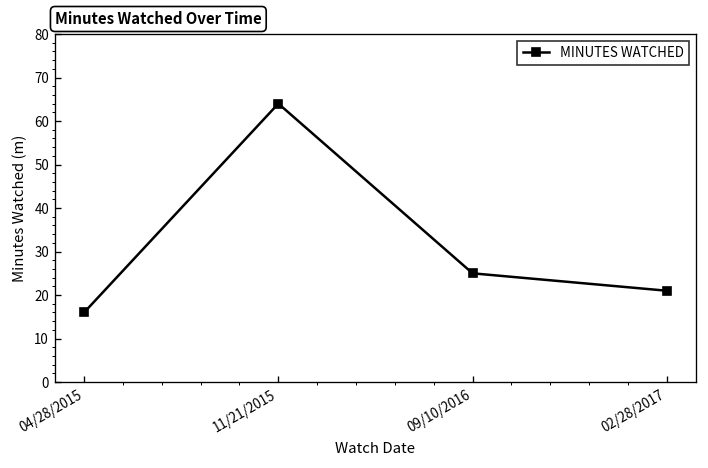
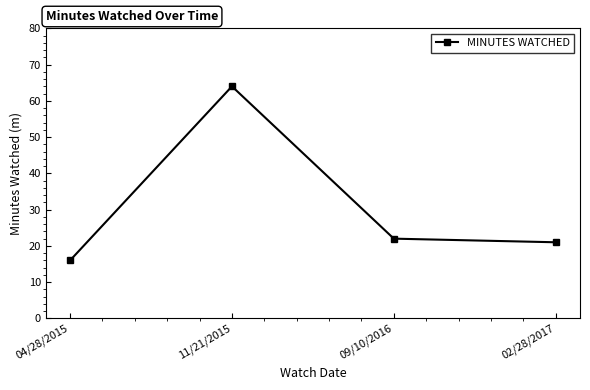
09/10/2016: 25 -> 22
